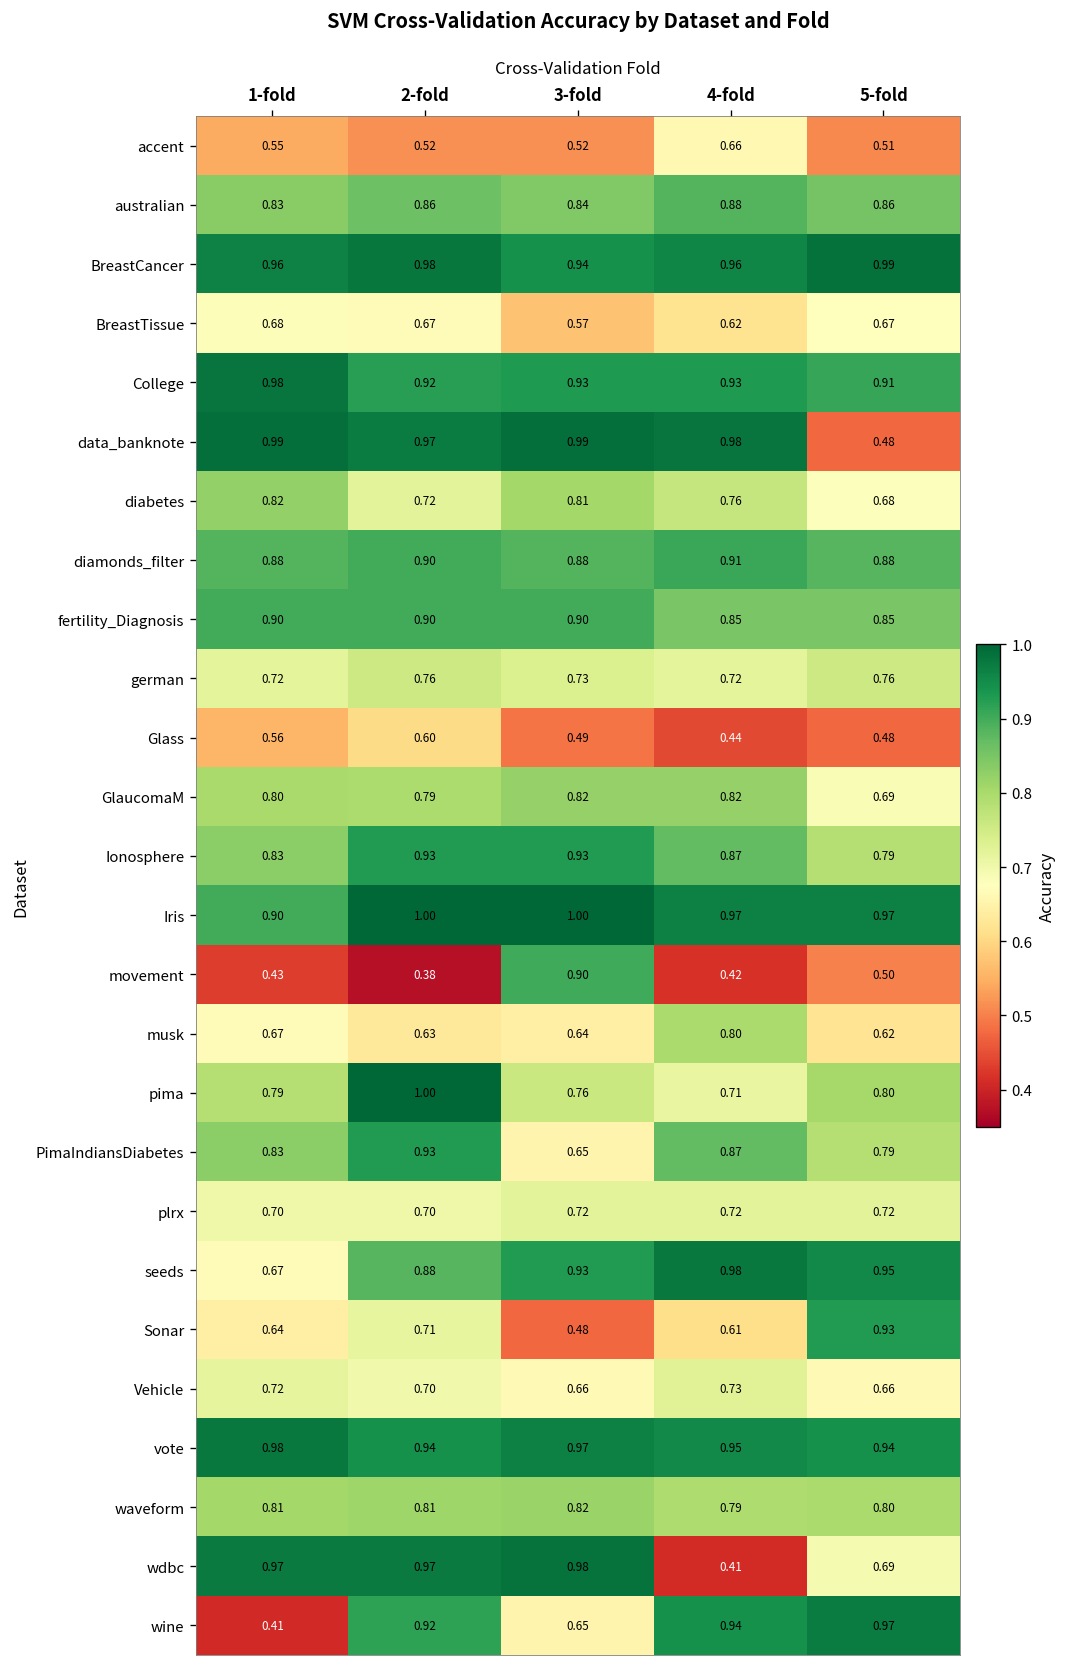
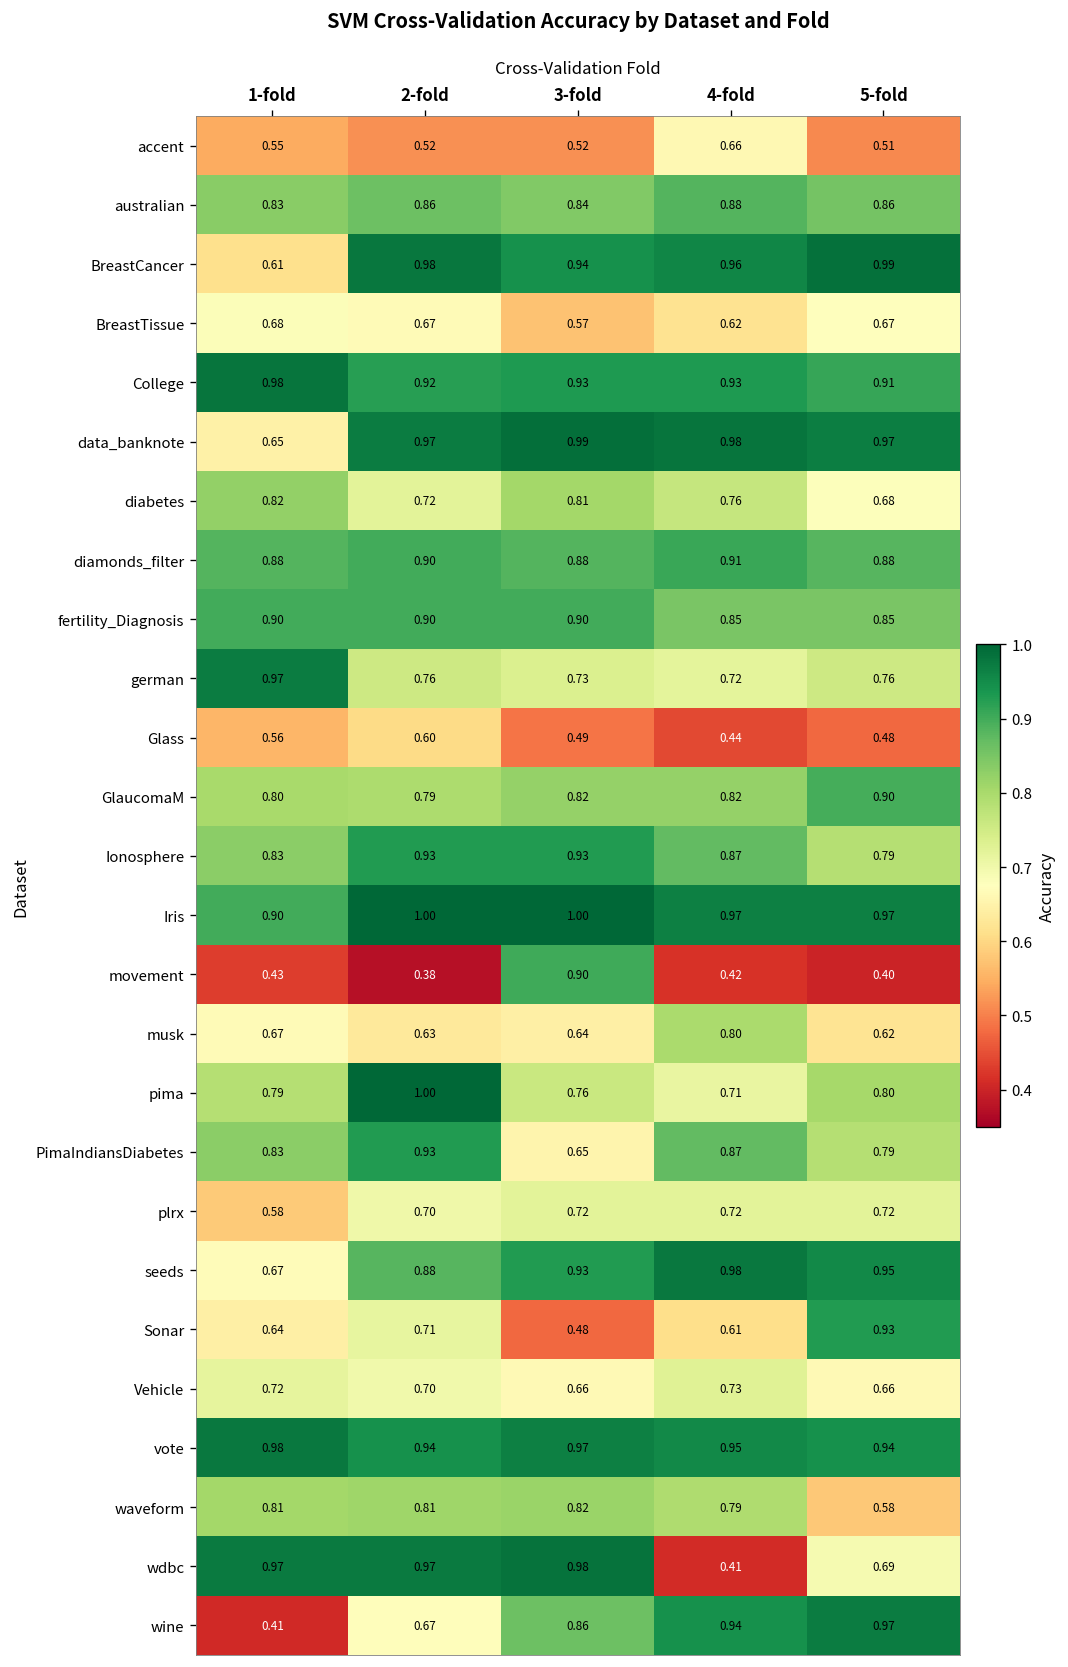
BreastCancer, 1-fold: 0.96 -> 0.61
data_banknote, 1-fold: 0.99 -> 0.65
data_banknote, 5-fold: 0.48 -> 0.97
german, 1-fold: 0.72 -> 0.97
GlaucomaM, 5-fold: 0.69 -> 0.90
movement, 5-fold: 0.50 -> 0.40
plrx, 1-fold: 0.70 -> 0.58
waveform, 5-fold: 0.80 -> 0.58
wine, 2-fold: 0.92 -> 0.67
wine, 3-fold: 0.65 -> 0.86
